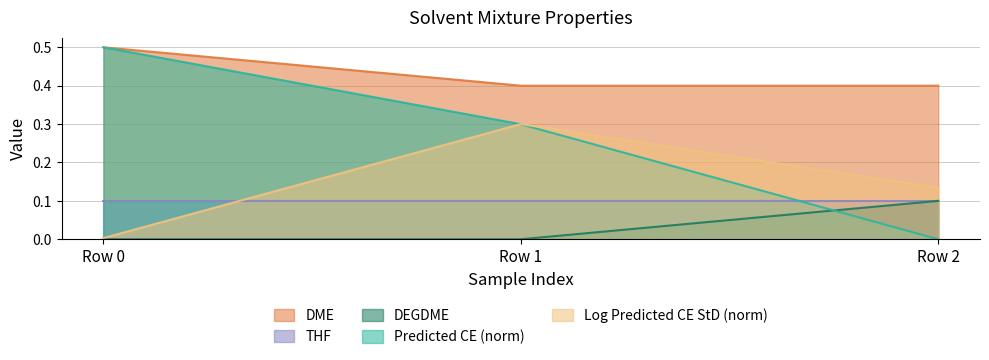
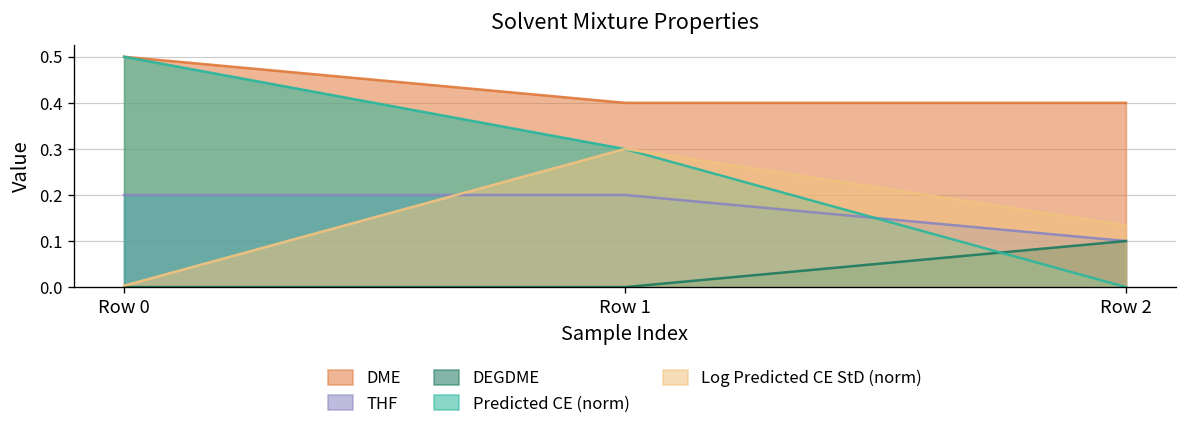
THF, Row 0: 0.1 -> 0.2
THF, Row 1: 0.1 -> 0.2
